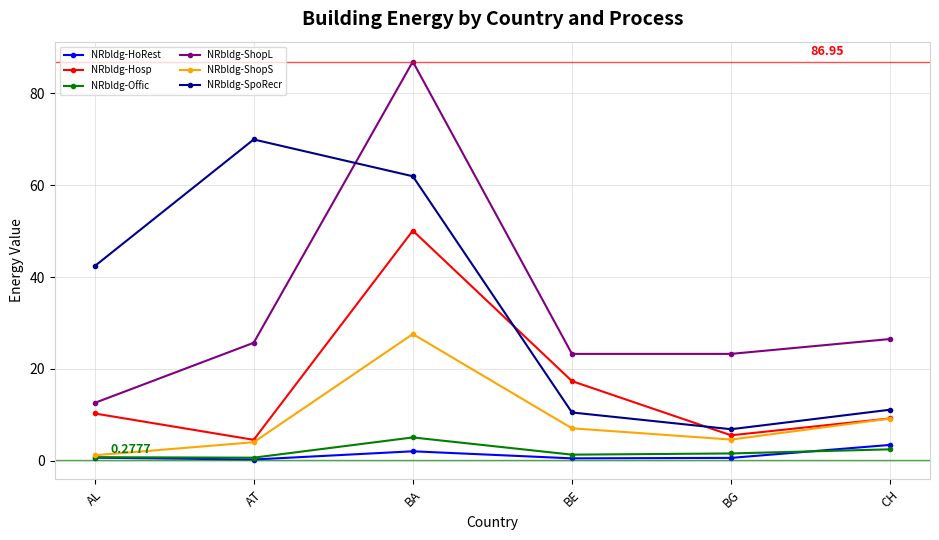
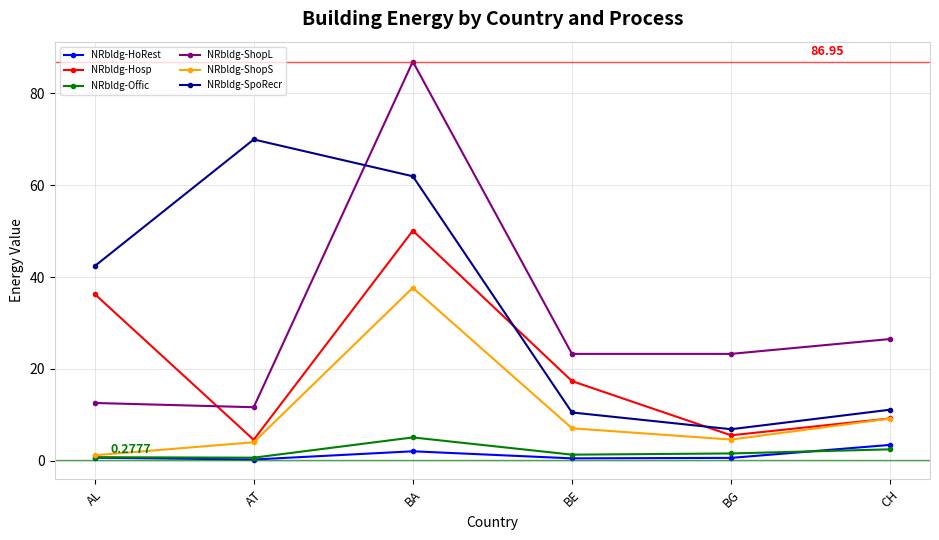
NRbldg-Hosp, AL: 10 -> 36
NRbldg-ShopL, AT: 26 -> 12
NRbldg-ShopS, BA: 28 -> 38
